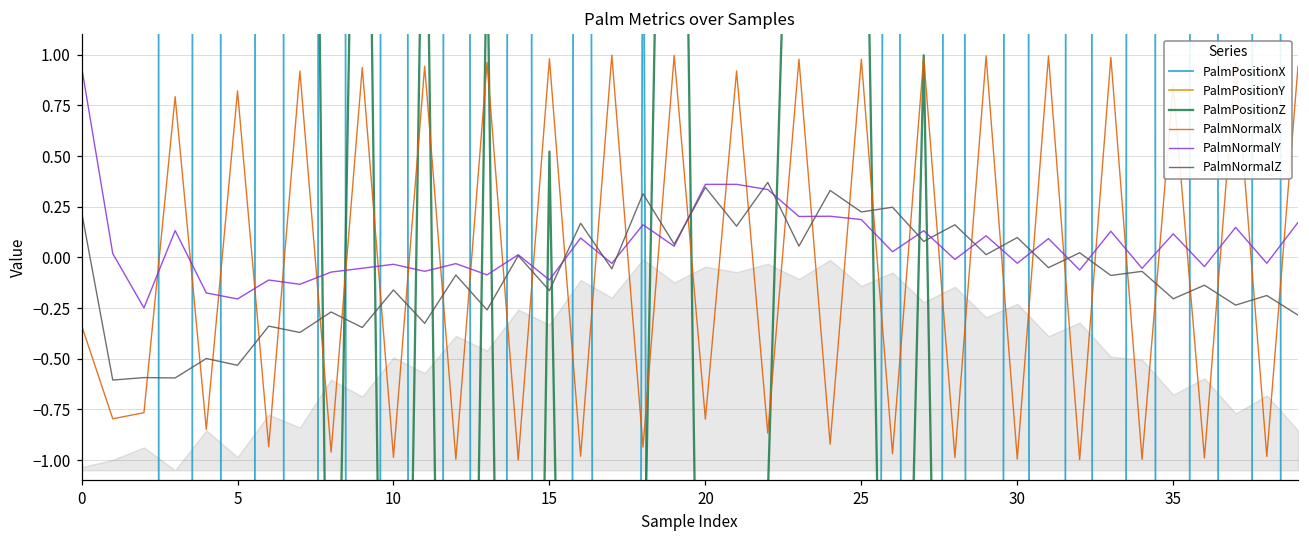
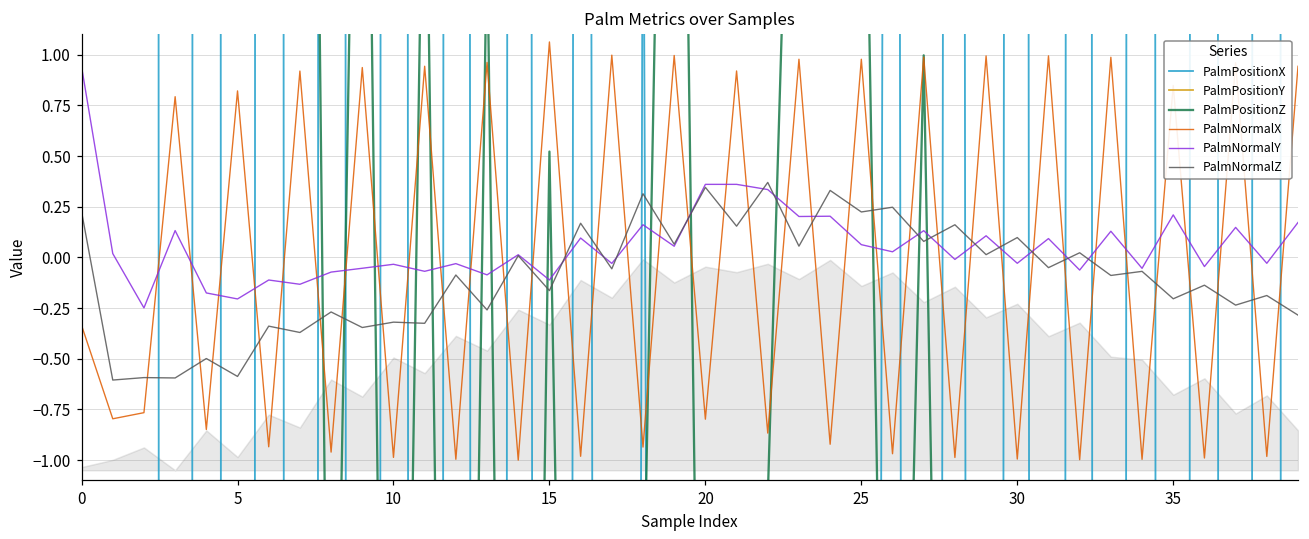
PalmNormalZ, 5: -0.53 -> -0.59
PalmNormalZ, 10: -0.16 -> -0.32
PalmNormalX, 15: 0.98 -> 1.06
PalmNormalY, 25: 0.19 -> 0.06
PalmNormalY, 35: 0.12 -> 0.21
